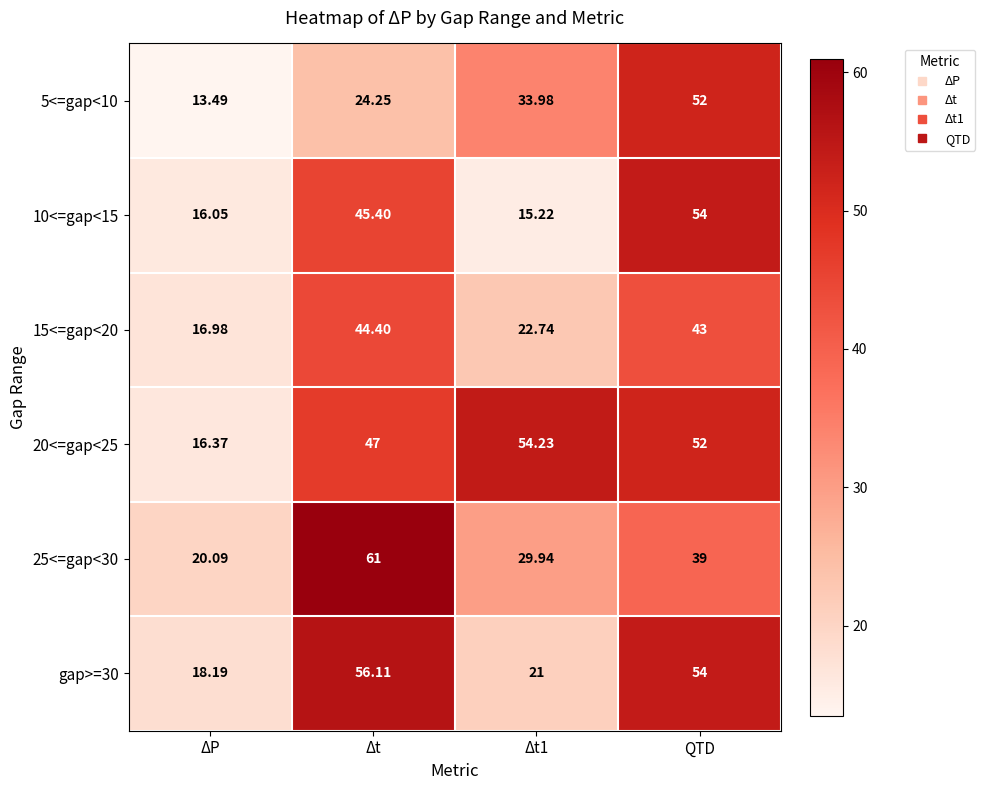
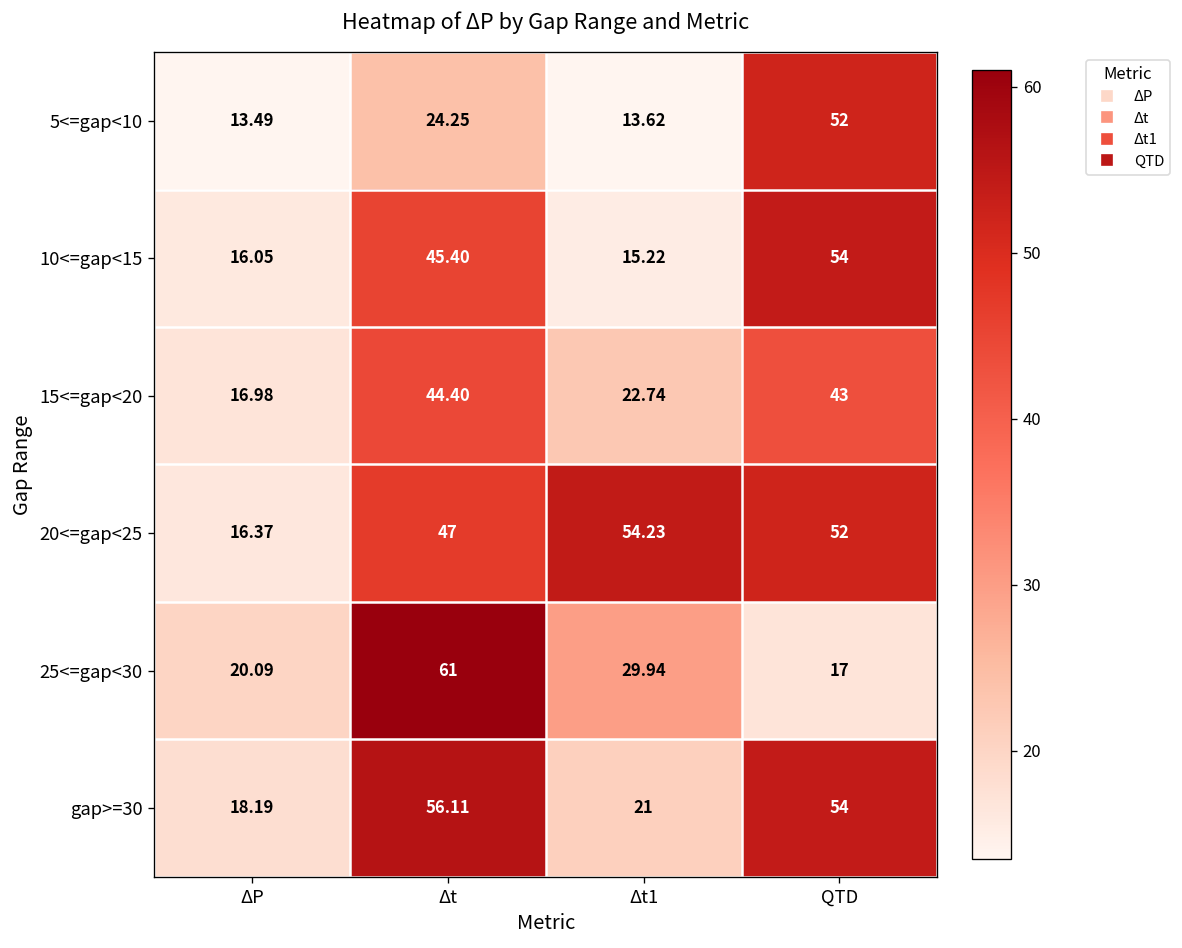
5<=gap<10, Δt1: 33.98 -> 13.62
25<=gap<30, QTD: 39 -> 17
